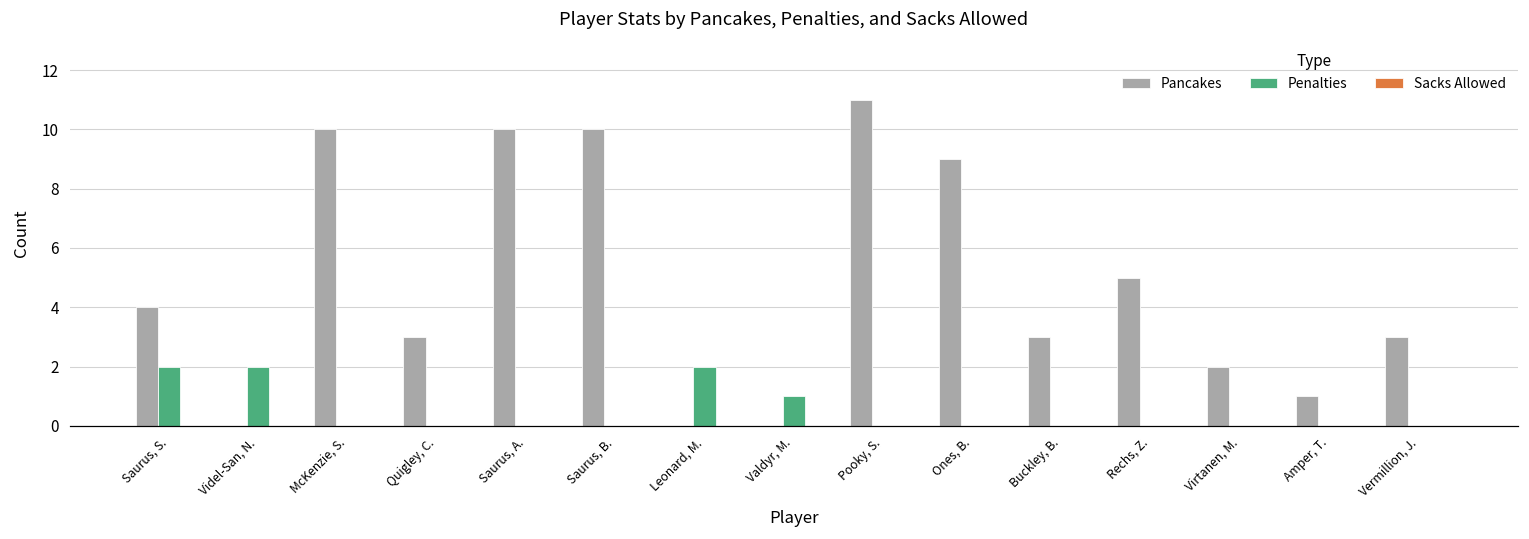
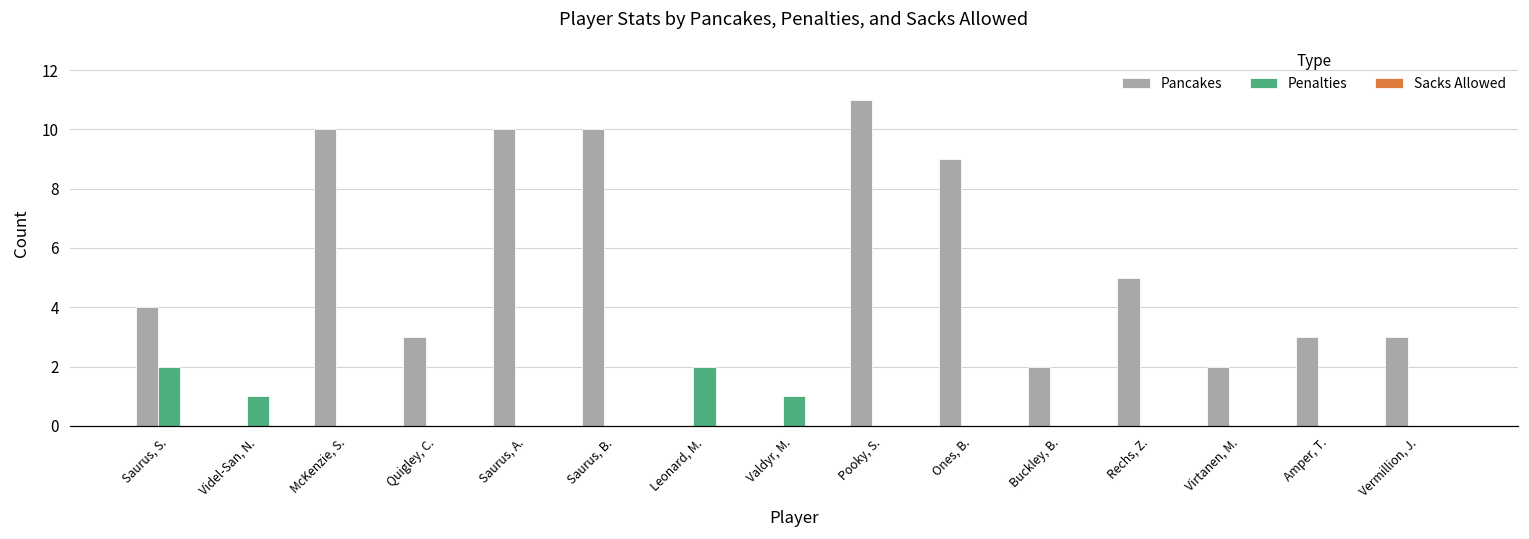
Penalties, Videl-San, N.: 2 -> 1
Pancakes, Buckley, B.: 3 -> 2
Pancakes, Amper, T.: 1 -> 3
